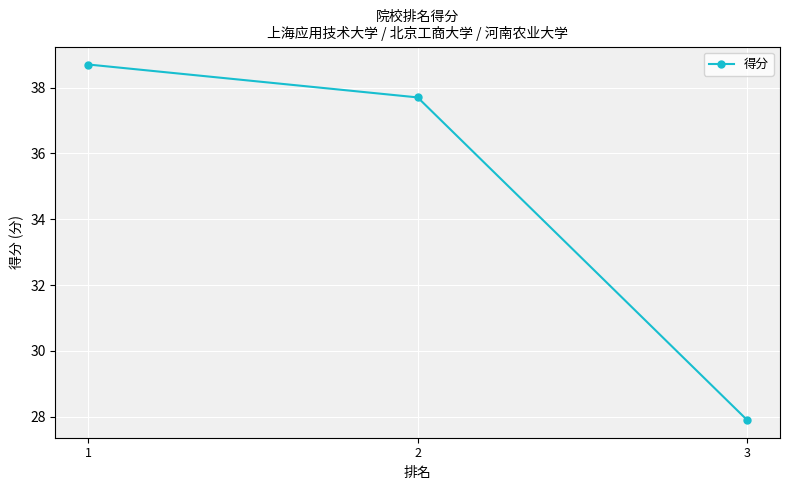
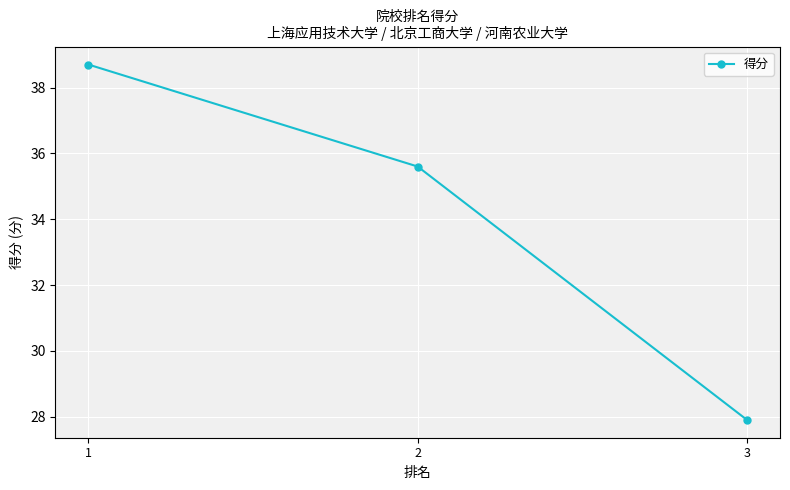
2: 37.7 -> 35.6
